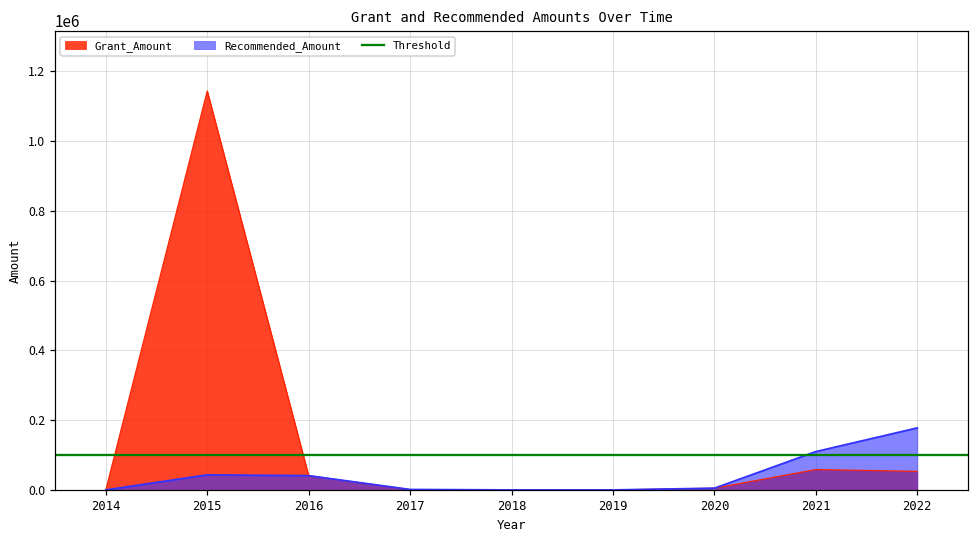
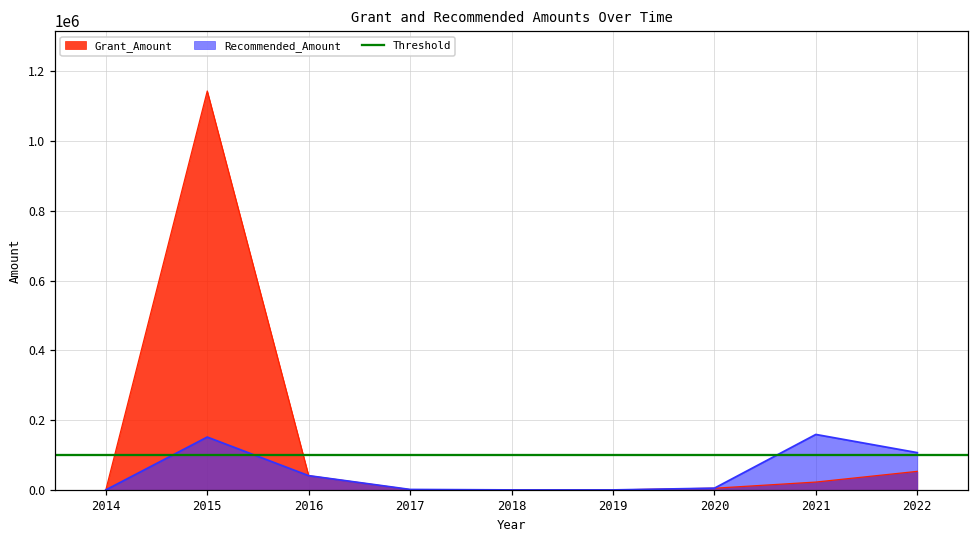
Recommended_Amount, 2015: 40000 -> 150000
Grant_Amount, 2021: 60000 -> 20000
Recommended_Amount, 2021: 110000 -> 160000
Recommended_Amount, 2022: 180000 -> 110000
